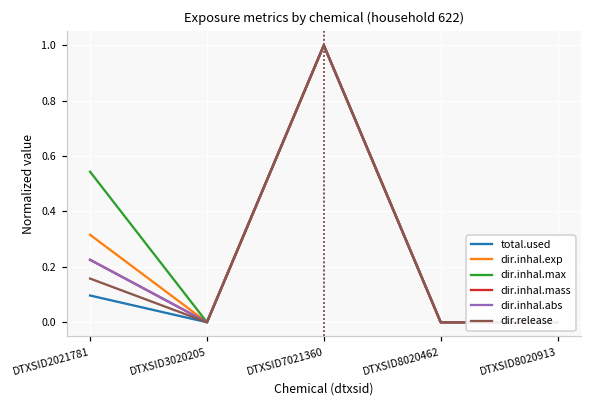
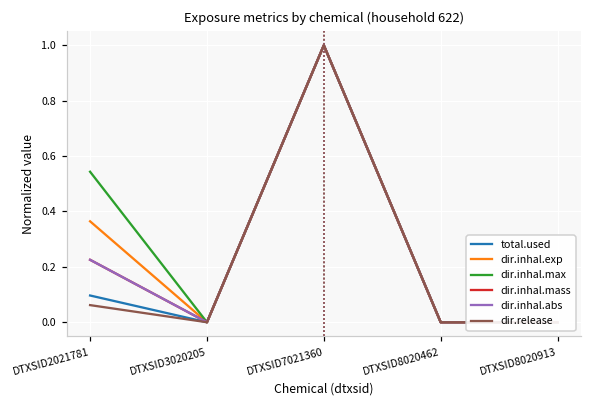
dir.inhal.exp, DTXSID2021781: 0.32 -> 0.36
dir.release, DTXSID2021781: 0.16 -> 0.06
